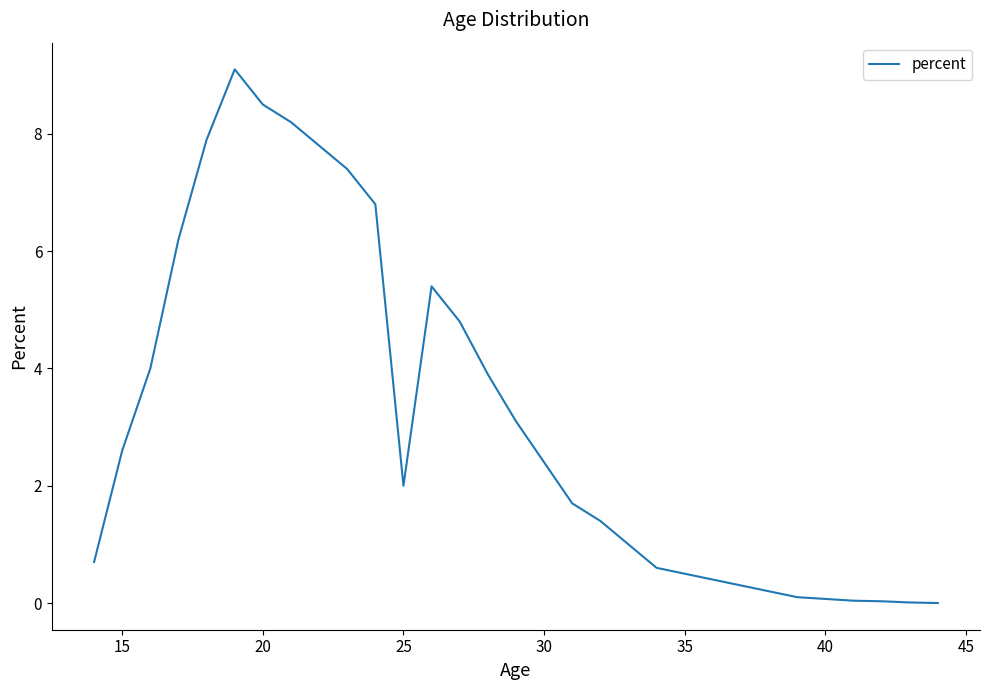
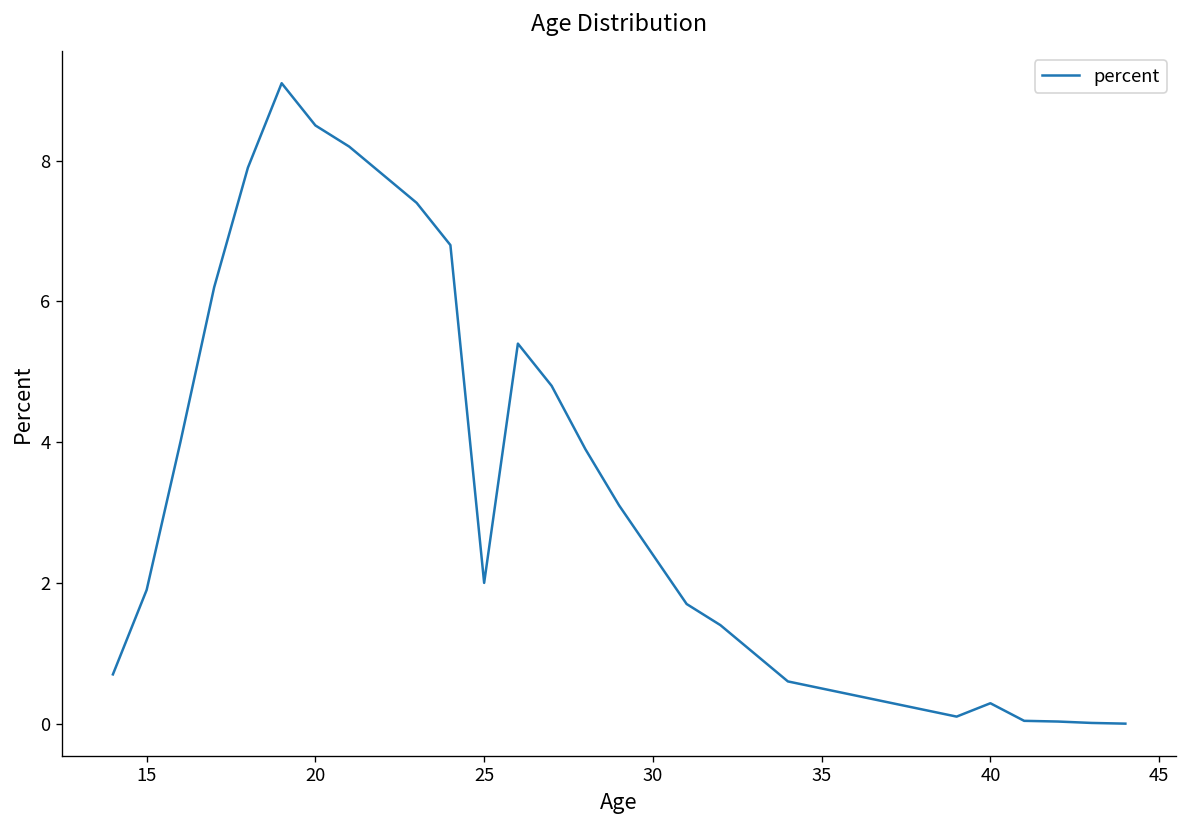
15: 2.6 -> 1.9
40: 0.1 -> 0.3
